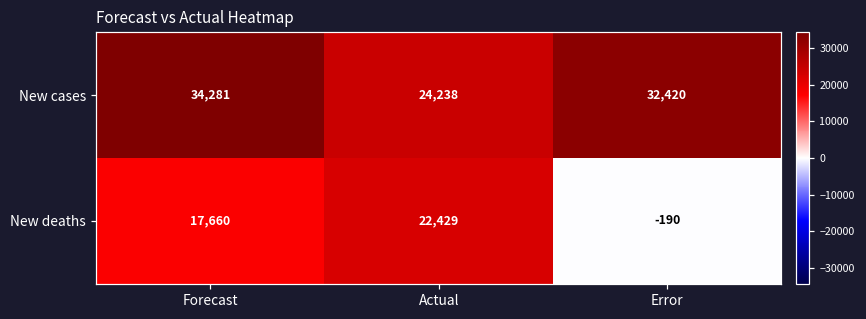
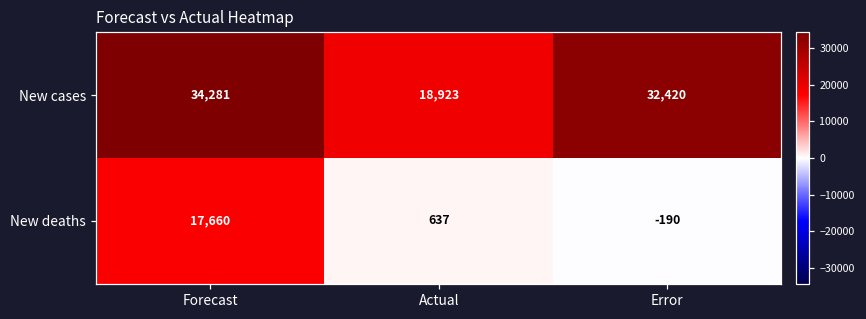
New cases, Actual: 24,238 -> 18,923
New deaths, Actual: 22,429 -> 637
